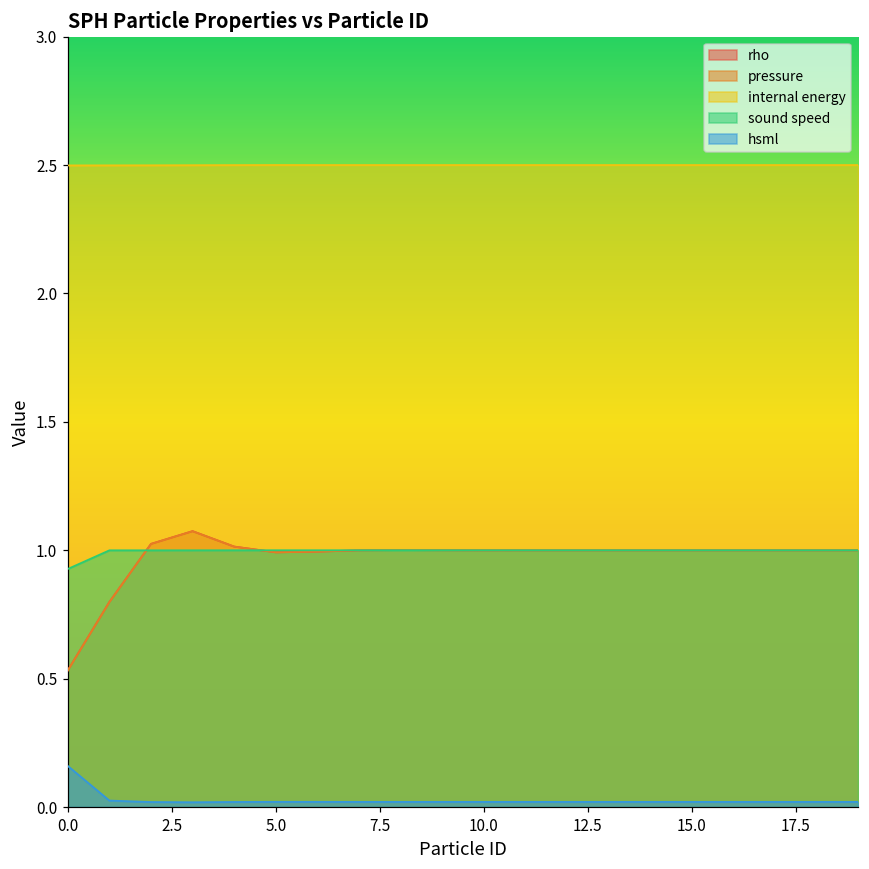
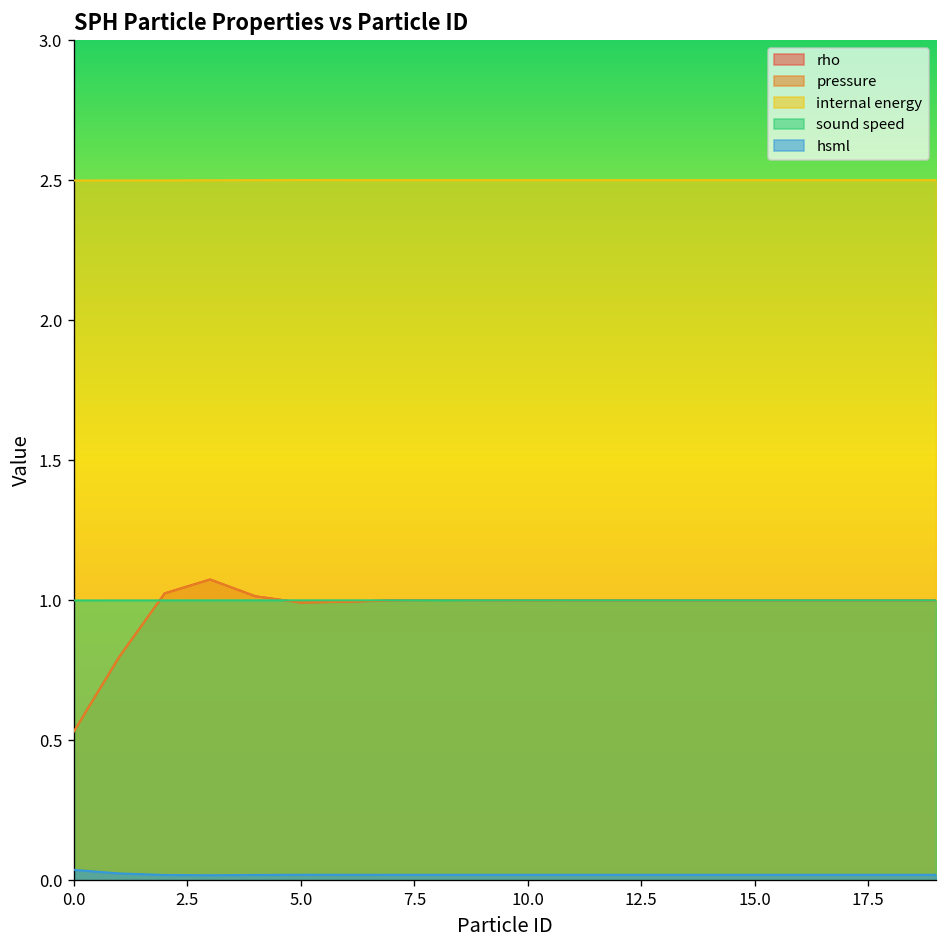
sound speed, 0.0: 0.93 -> 1.00
hsml, 0.0: 0.16 -> 0.04
